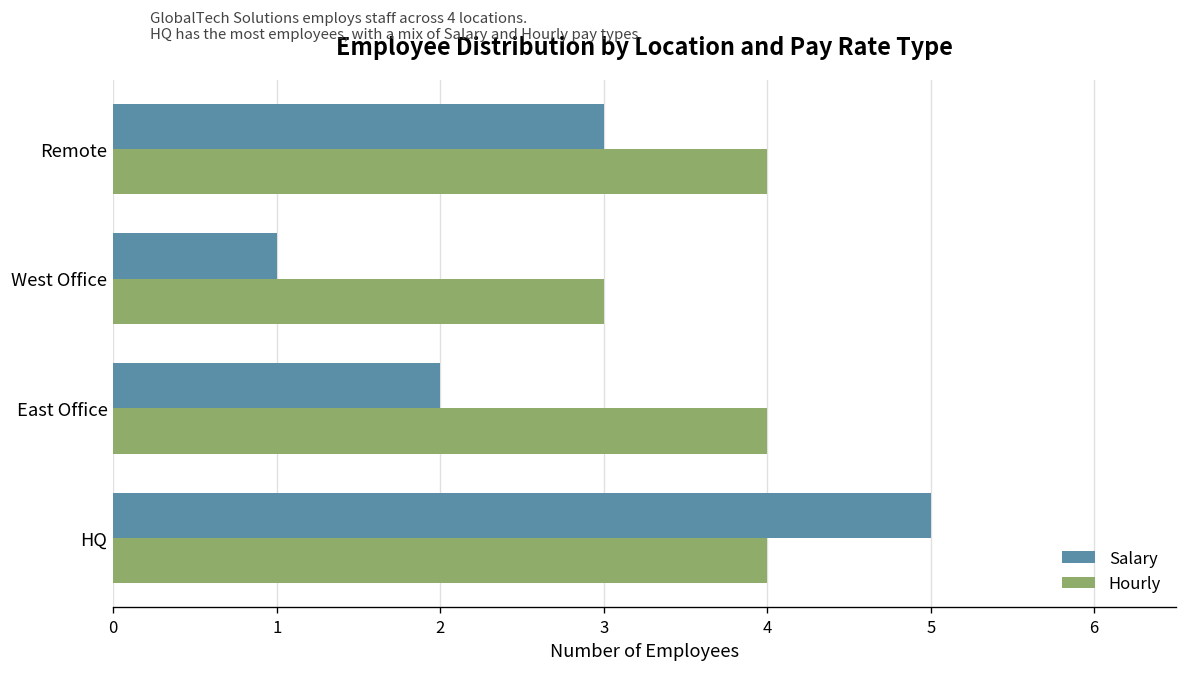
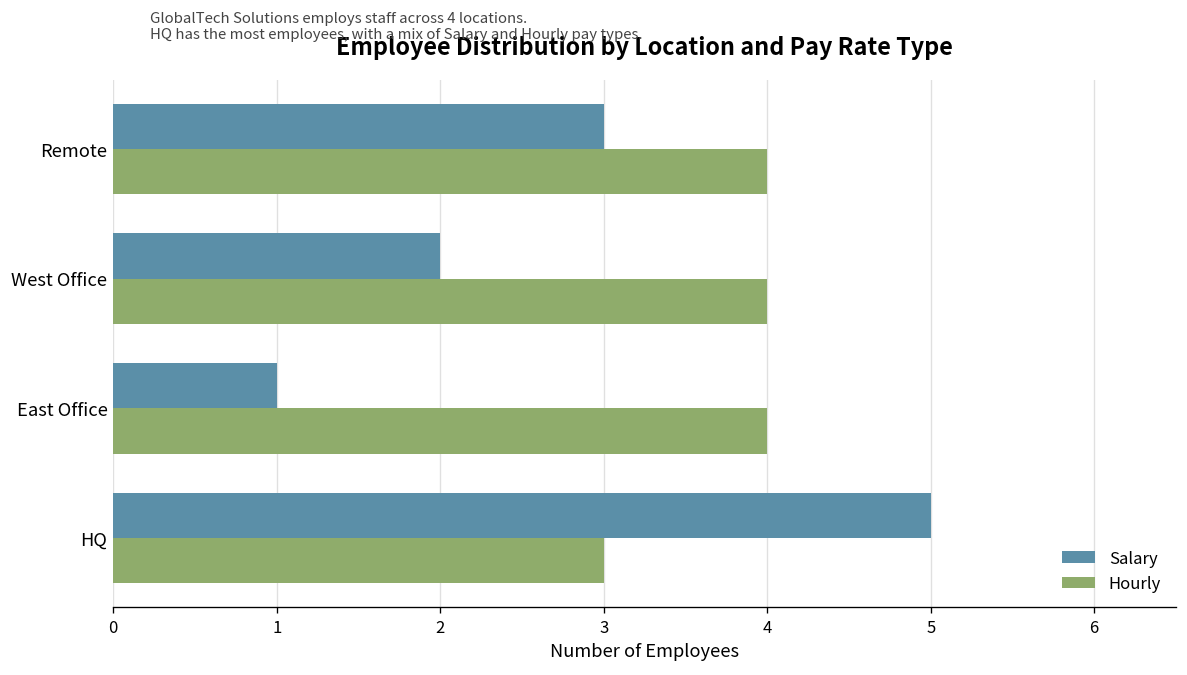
Salary, West Office: 1 -> 2
Hourly, West Office: 3 -> 4
Salary, East Office: 2 -> 1
Hourly, HQ: 4 -> 3
